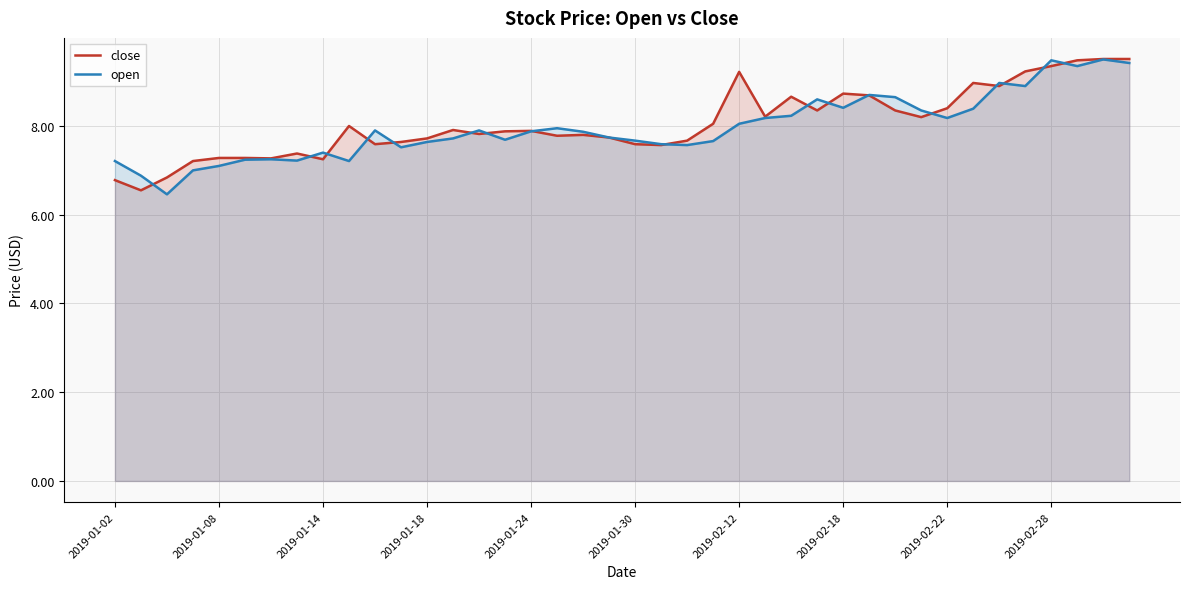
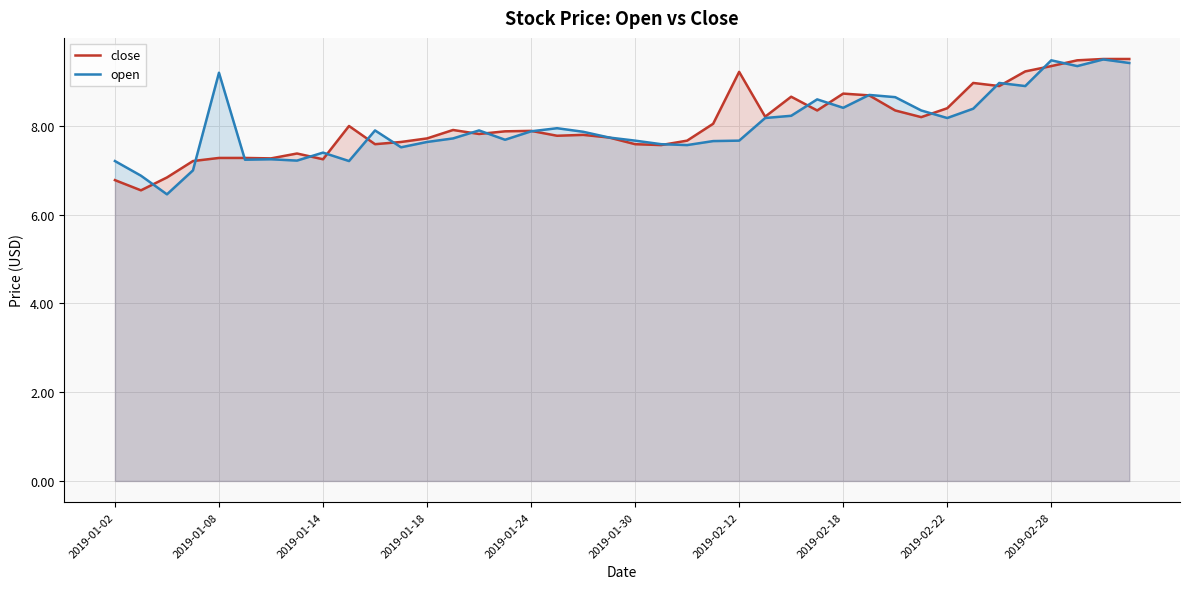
open, 2019-01-08: 7.1 -> 9.2
open, 2019-02-12: 8.1 -> 7.7
